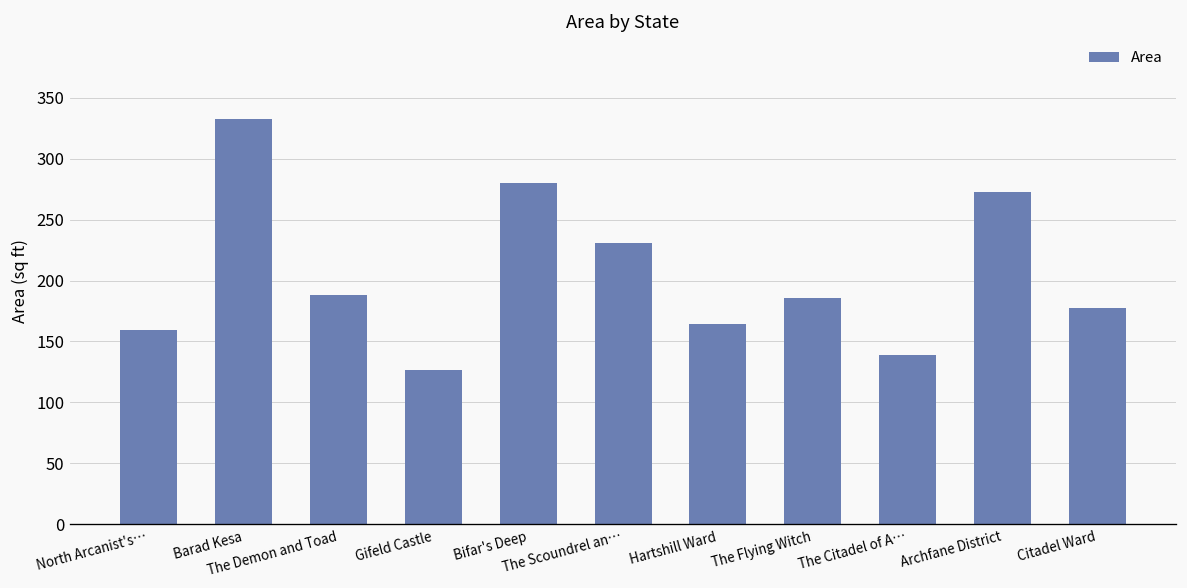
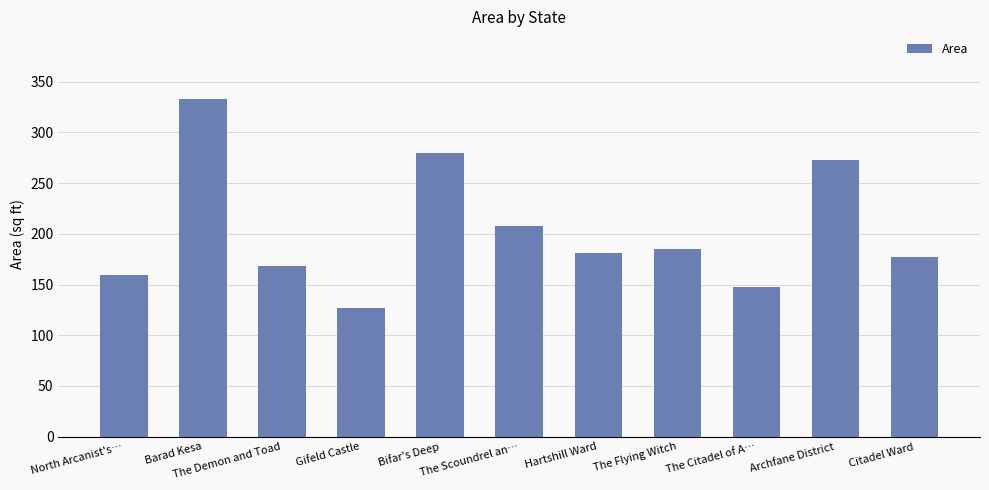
The Demon and Toad: 188 -> 168
The Scoundrel an…: 231 -> 208
Hartshill Ward: 164 -> 181
The Citadel of A…: 139 -> 148
